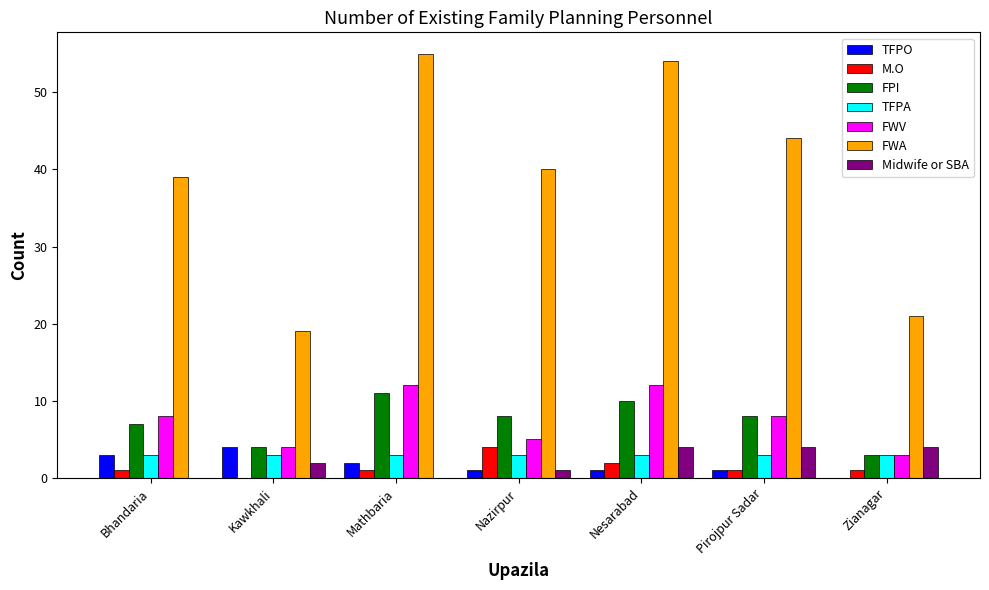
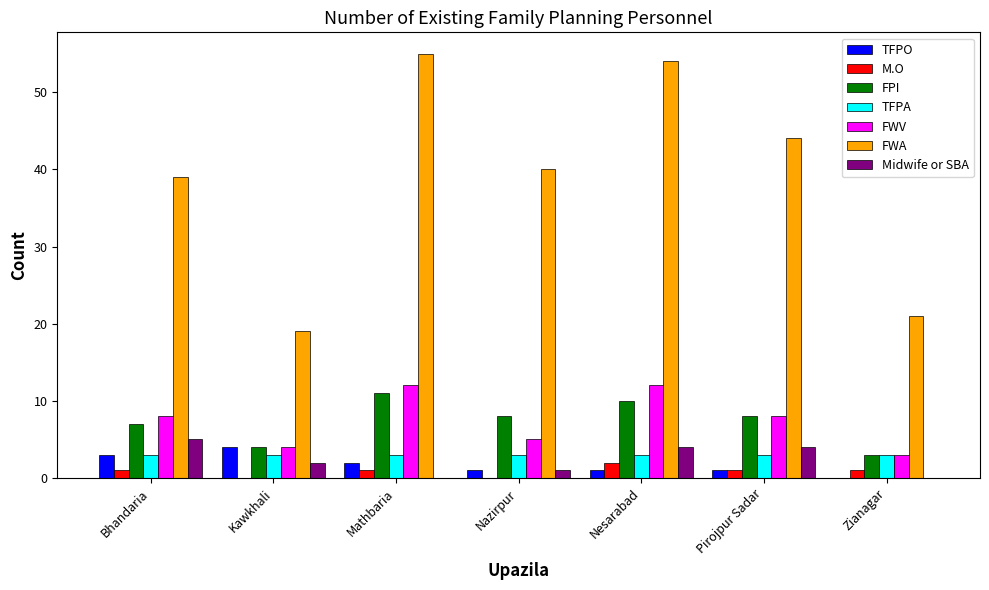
Midwife or SBA, Bhandaria: 0 -> 5
M.O, Nazirpur: 4 -> 0
Midwife or SBA, Zianagar: 4 -> 0
